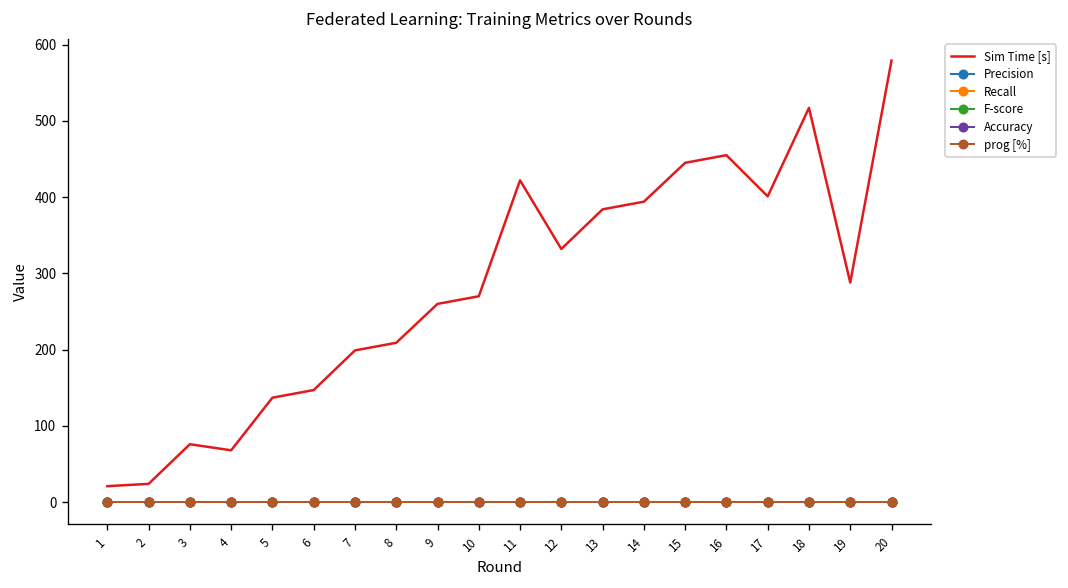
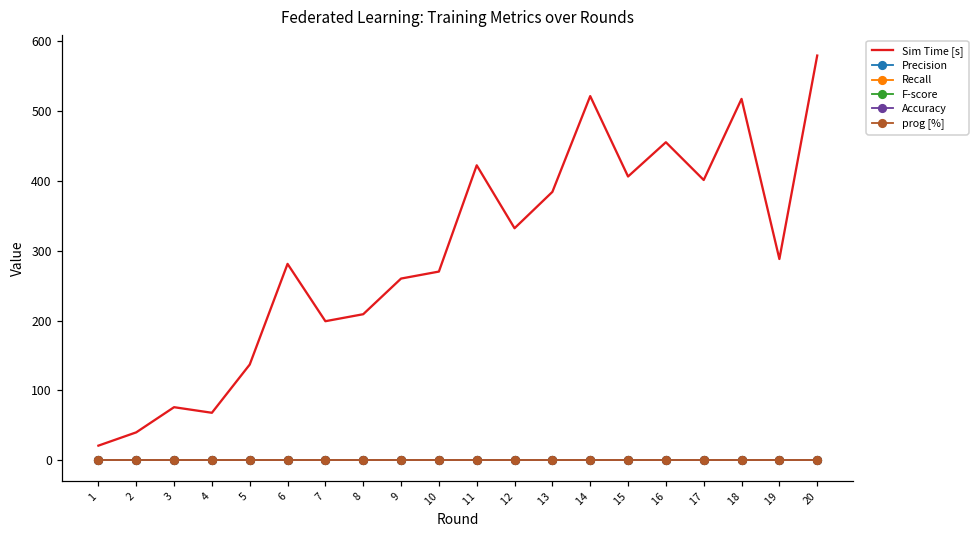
Sim Time [s], 2: 20 -> 40
Sim Time [s], 6: 150 -> 280
Sim Time [s], 14: 390 -> 520
Sim Time [s], 15: 450 -> 410
